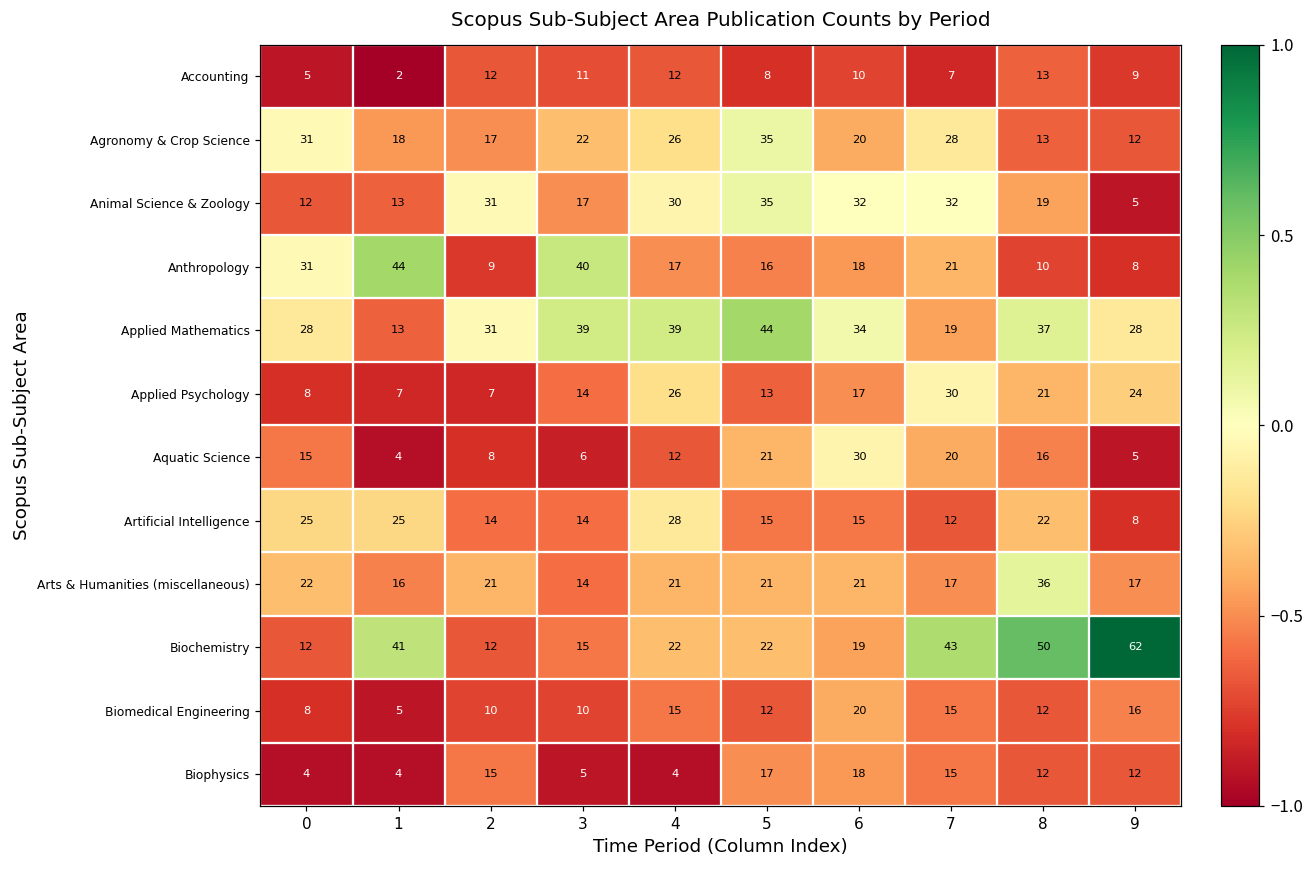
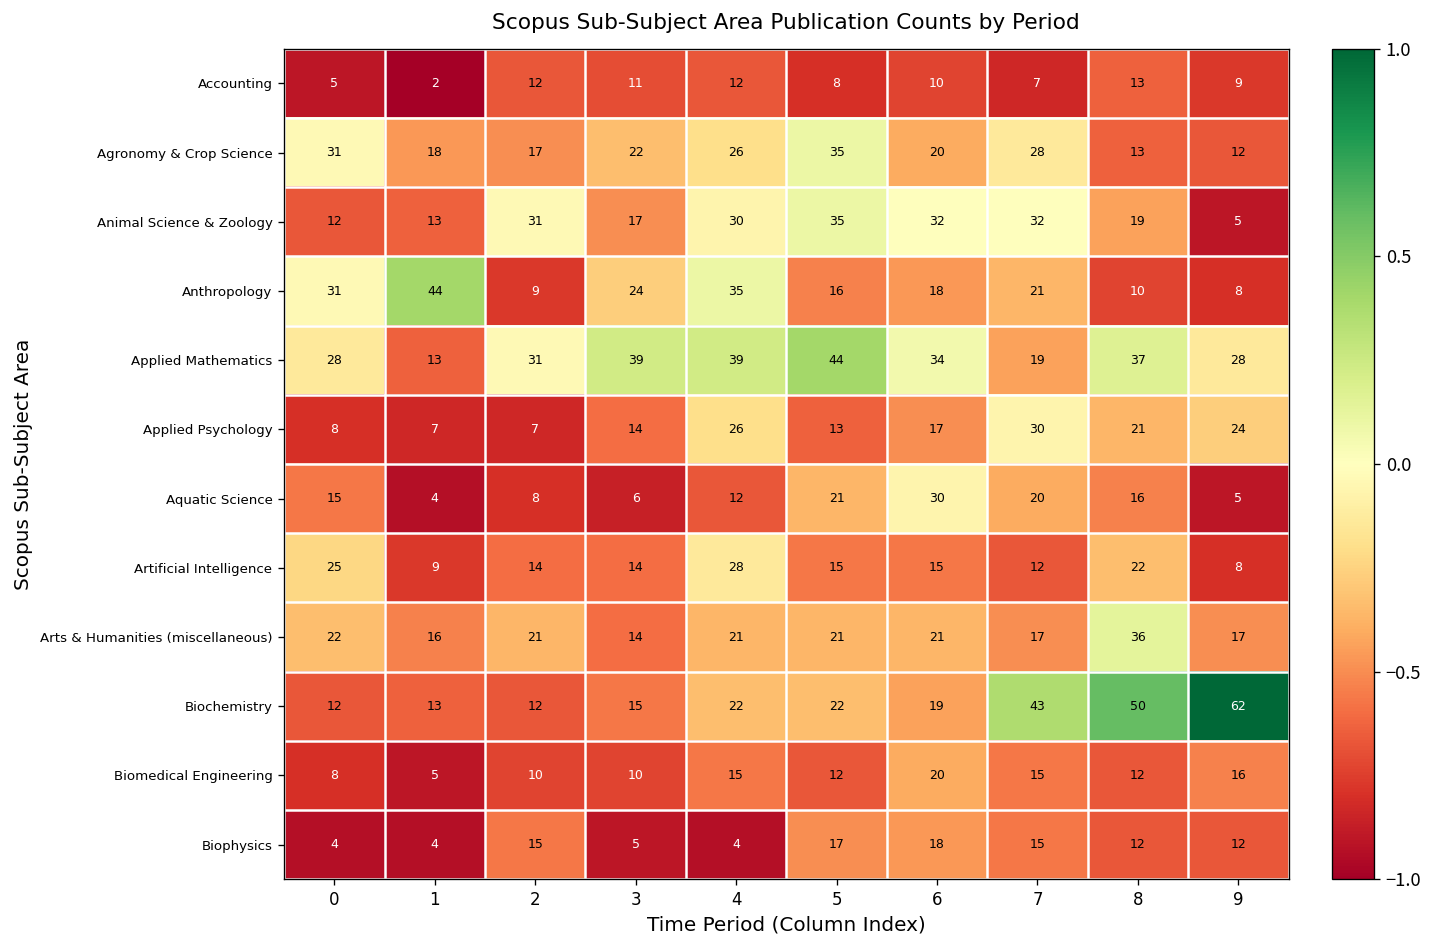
Anthropology, 3: 40 -> 24
Anthropology, 4: 17 -> 35
Artificial Intelligence, 1: 25 -> 9
Biochemistry, 1: 41 -> 13
